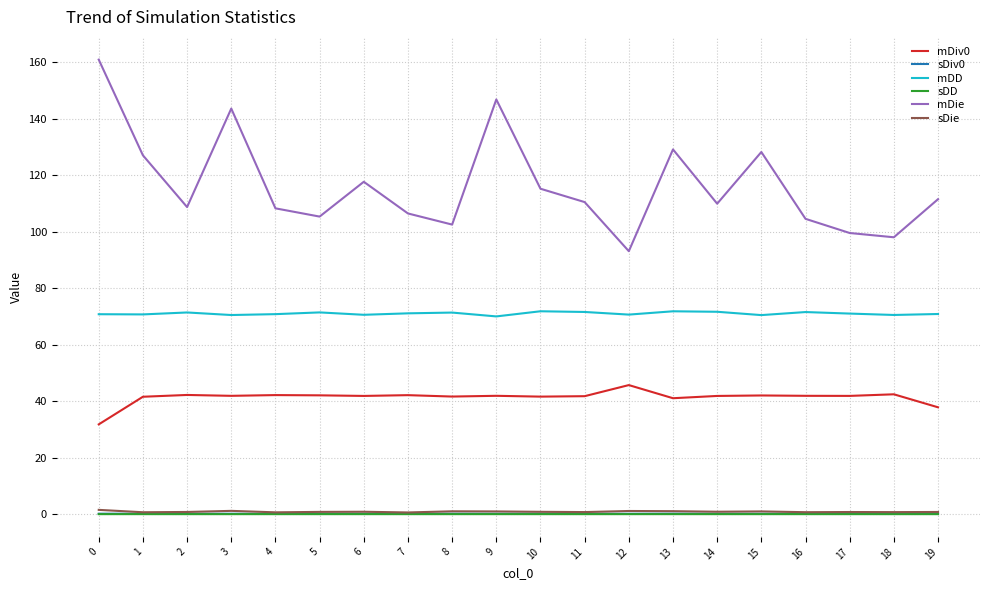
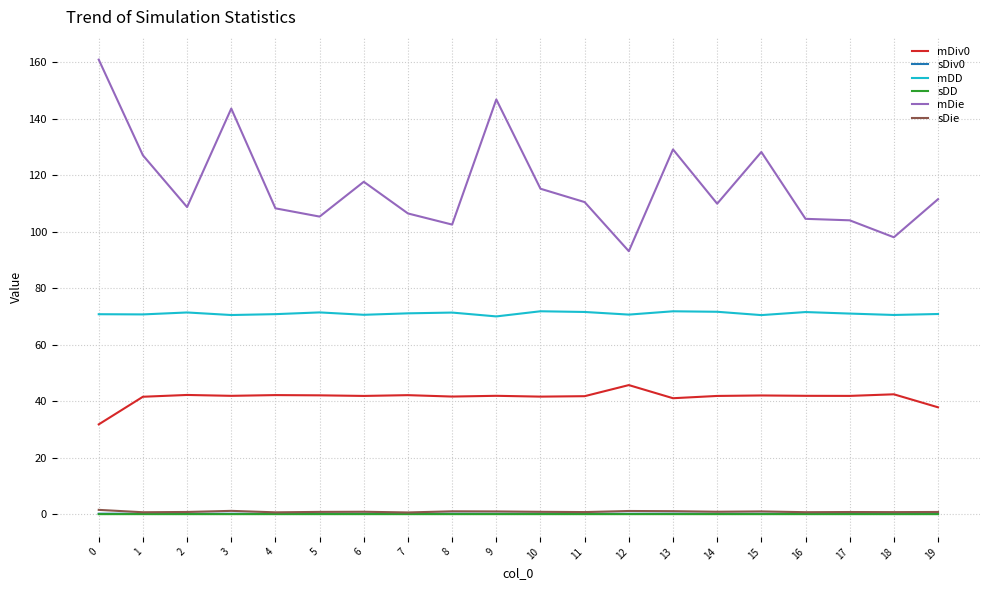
mDie, 17: 100 -> 104
